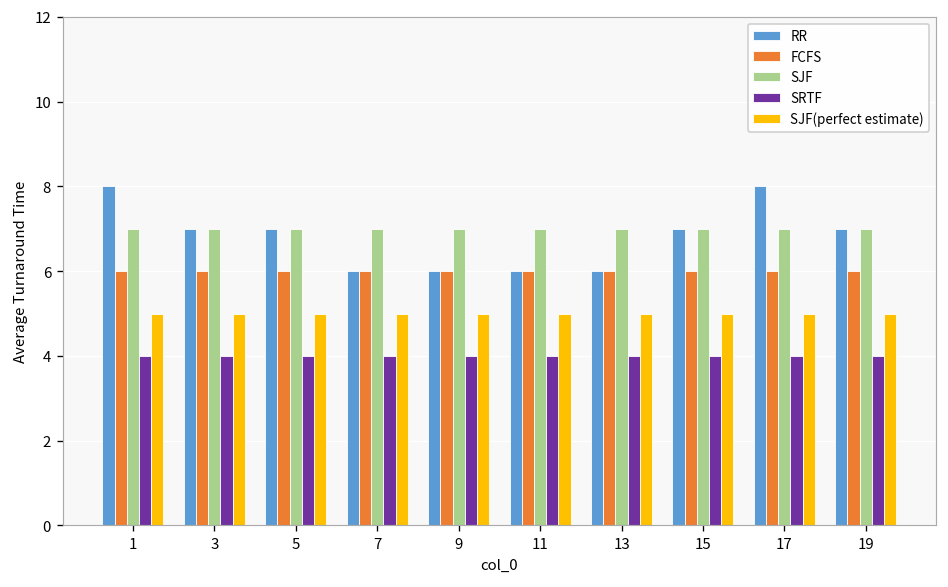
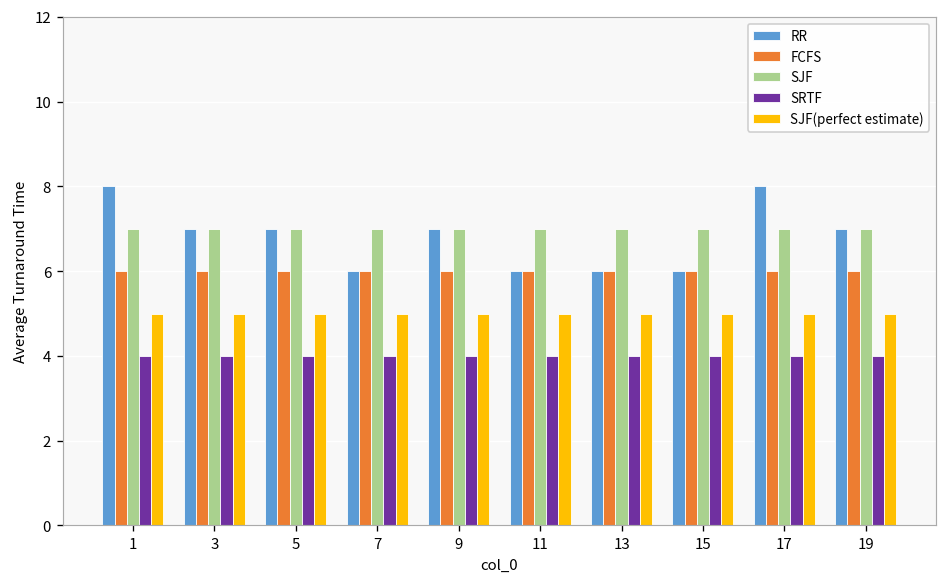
RR, 9: 6 -> 7
RR, 15: 7 -> 6
